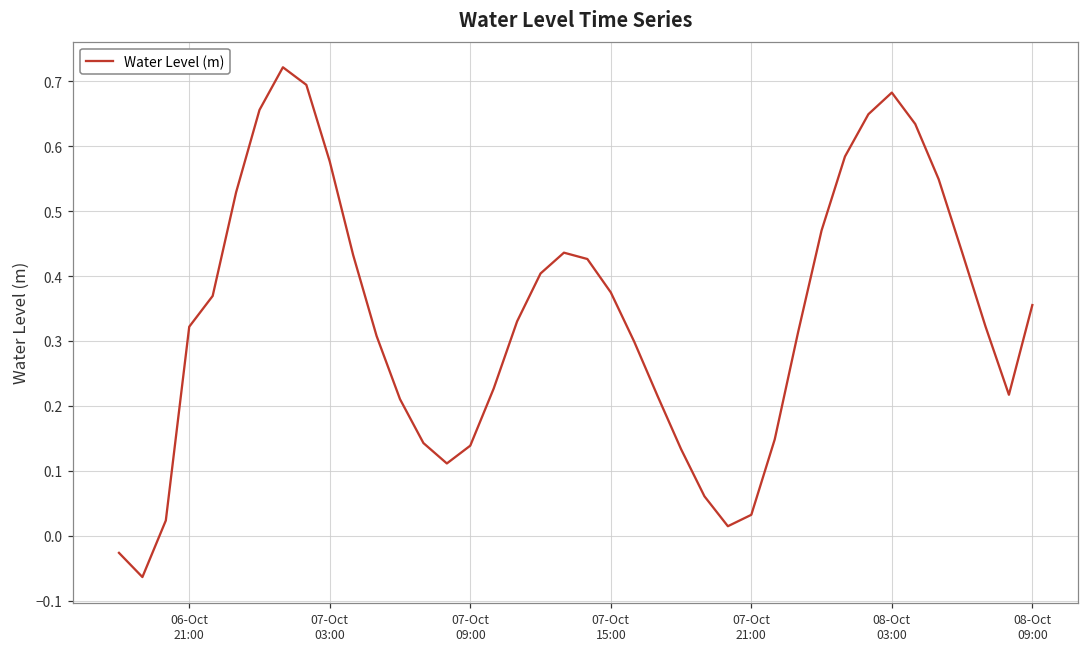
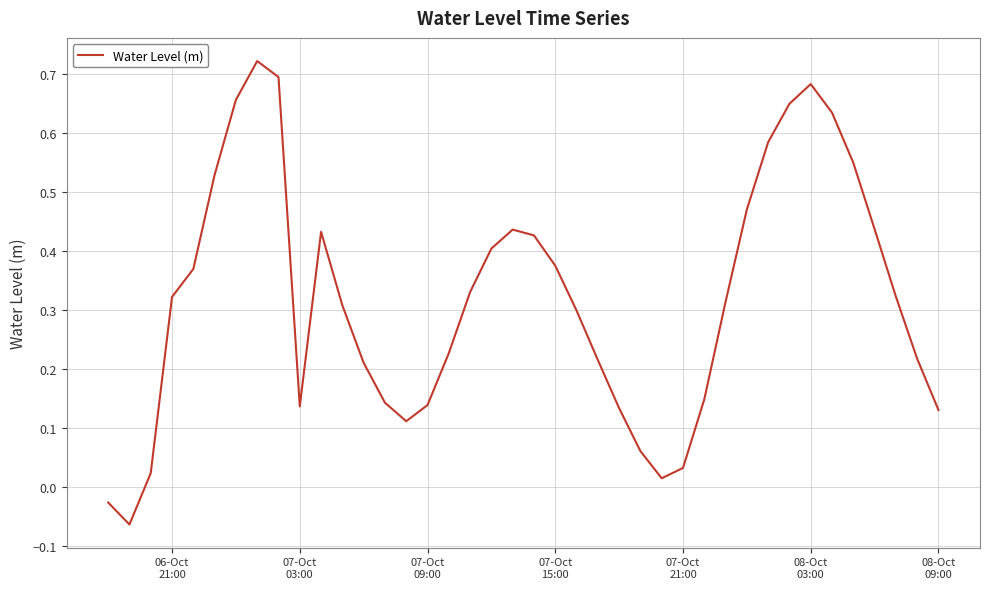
07-Oct 03:00: 0.58 -> 0.14
08-Oct 09:00: 0.36 -> 0.13
